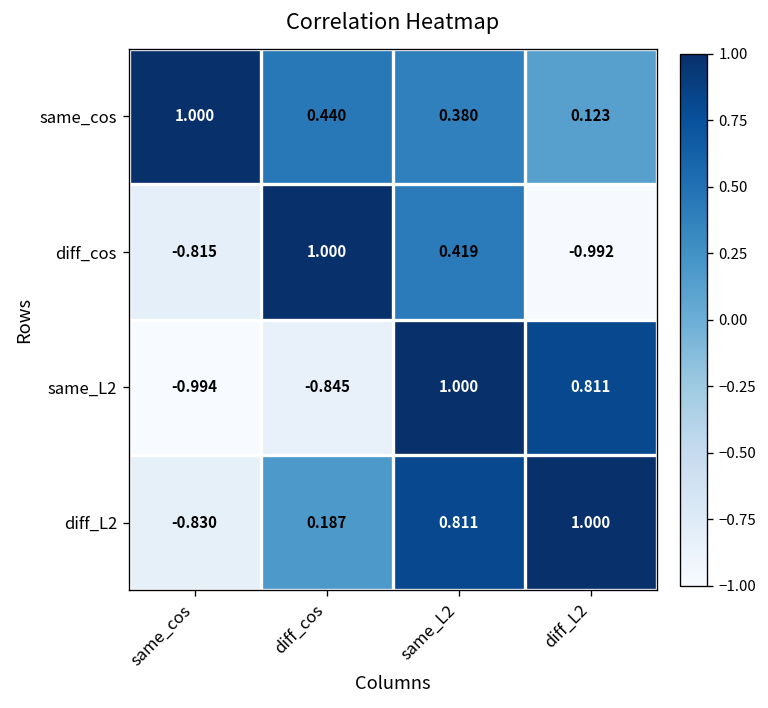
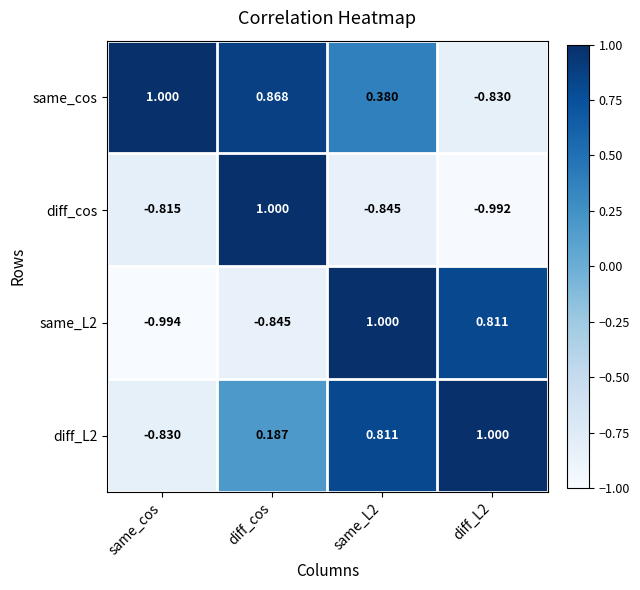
same_cos, diff_cos: 0.440 -> 0.868
same_cos, diff_L2: 0.123 -> -0.830
diff_cos, same_L2: 0.419 -> -0.845
